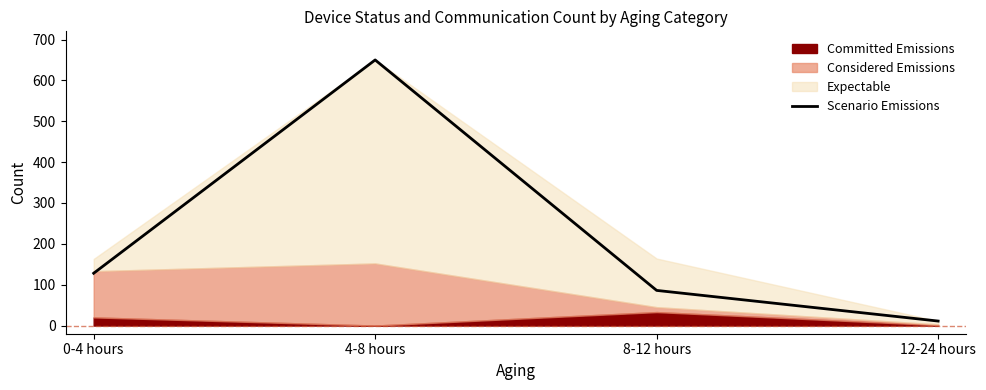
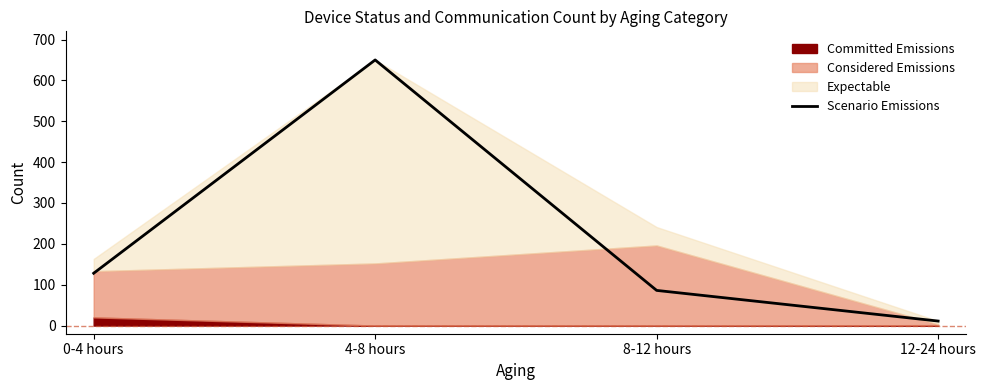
Committed Emissions, 8-12 hours: 30 -> 0
Considered Emissions, 8-12 hours: 10 -> 200
Expectable, 8-12 hours: 120 -> 50
